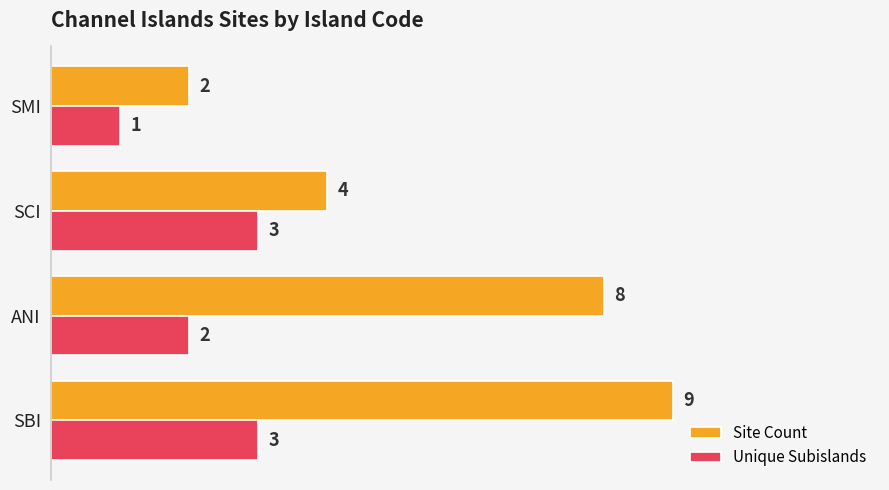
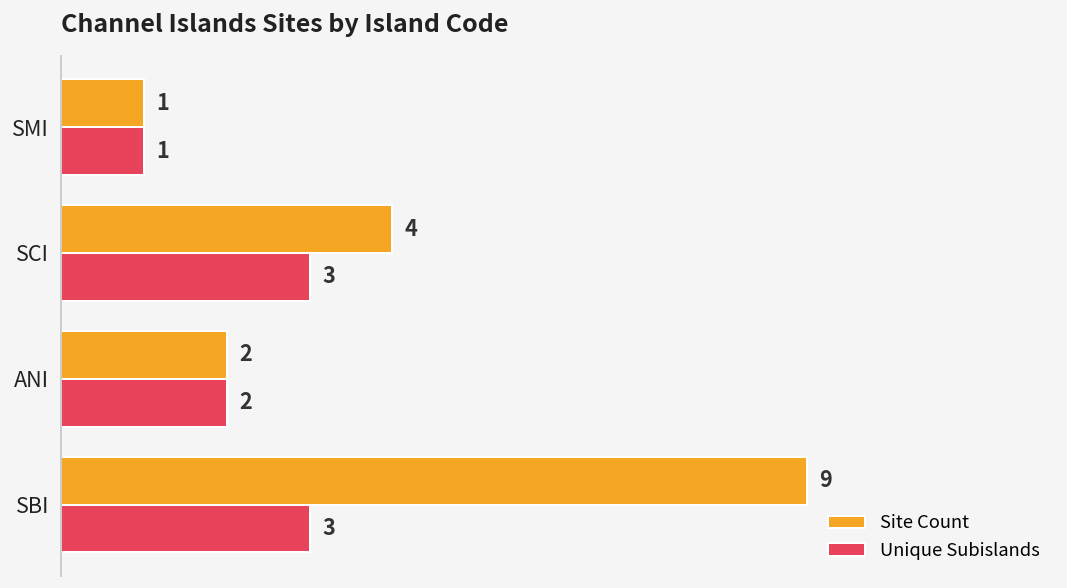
Site Count, SMI: 2 -> 1
Site Count, ANI: 8 -> 2
